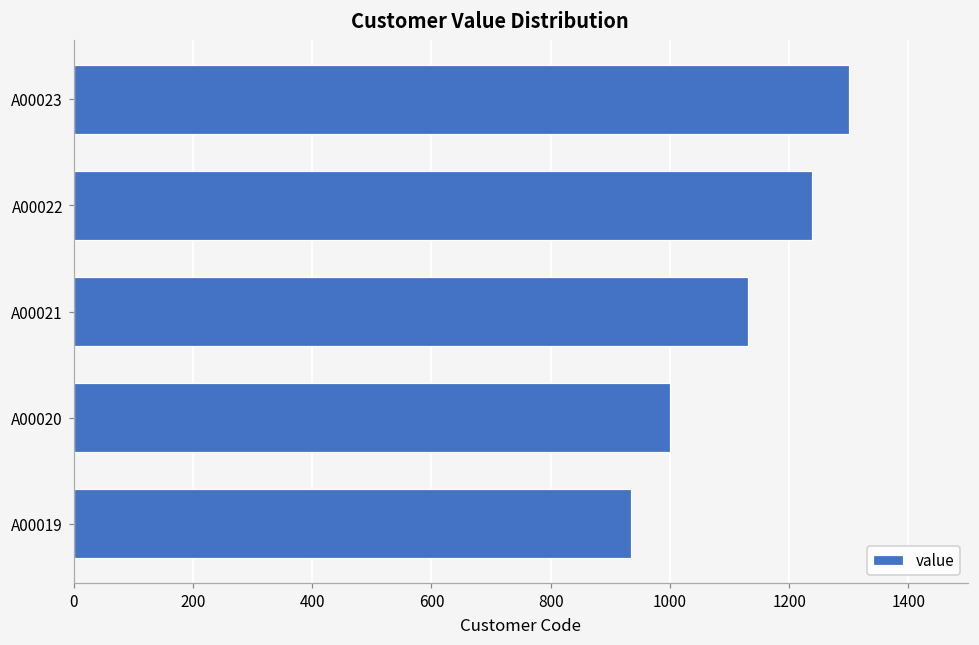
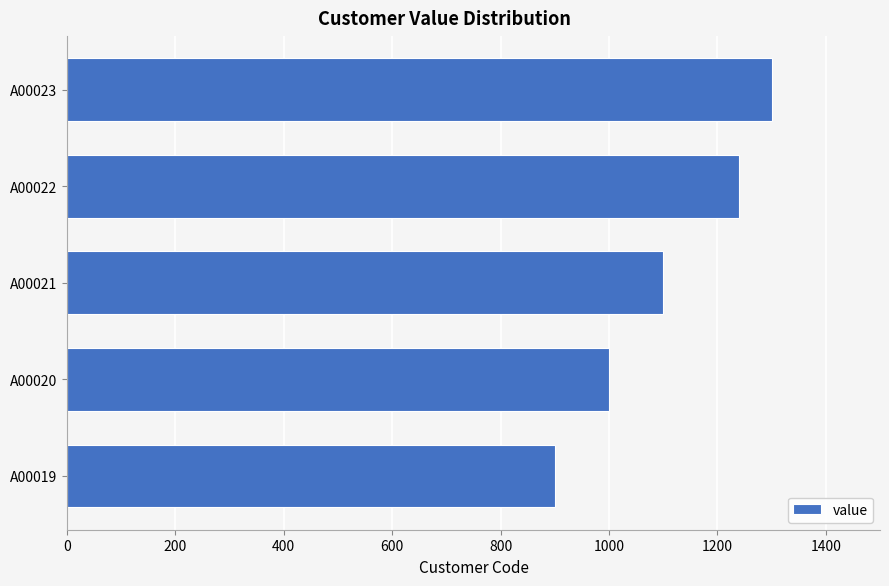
A00021: 1130 -> 1100
A00019: 930 -> 900
